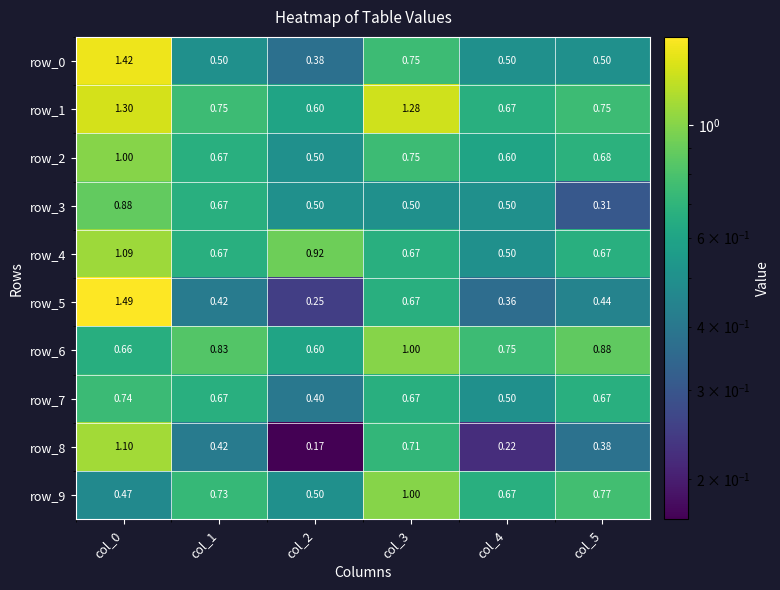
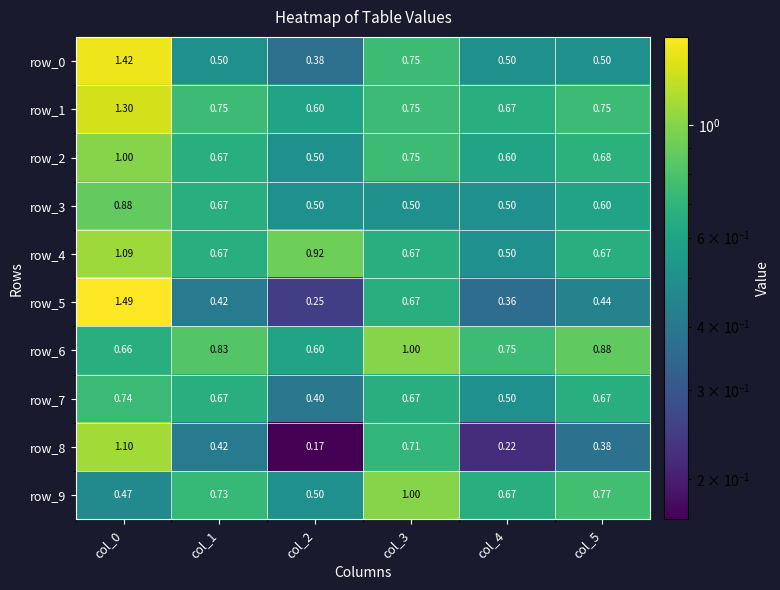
row_1, col_3: 1.28 -> 0.75
row_3, col_5: 0.31 -> 0.60
